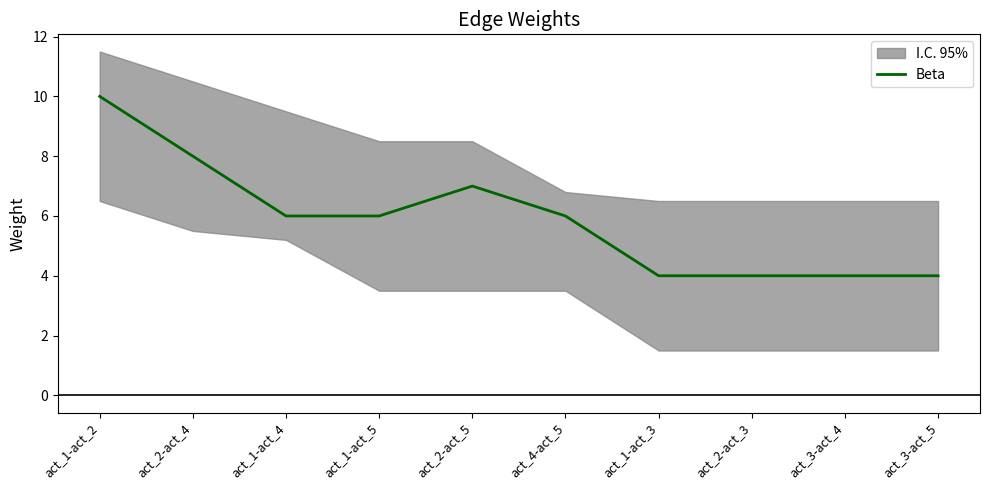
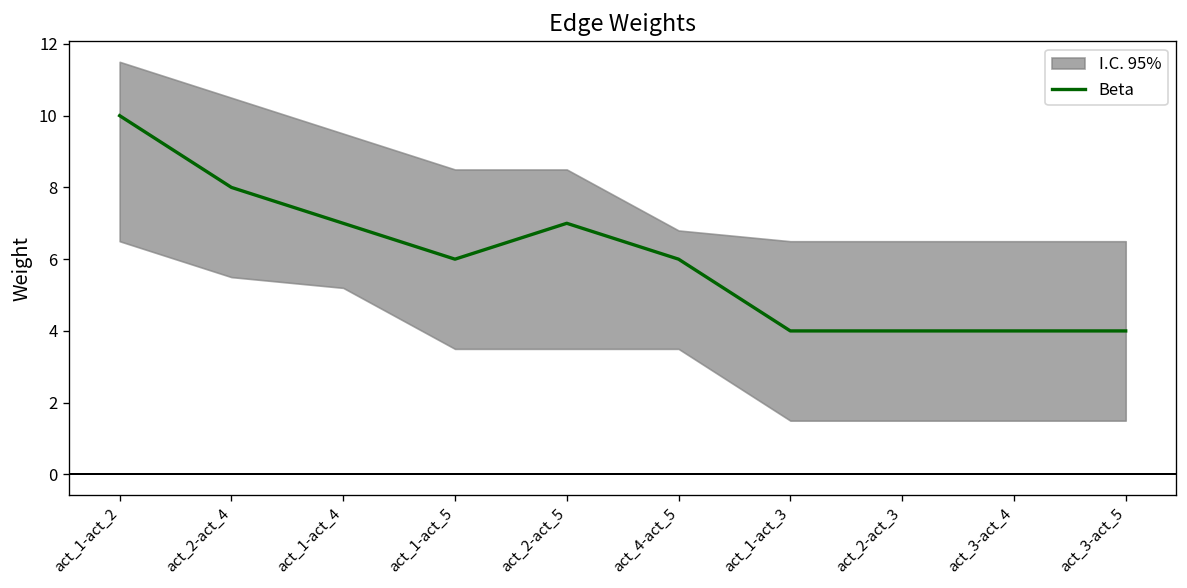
Beta, act_1-act_4: 6 -> 7
